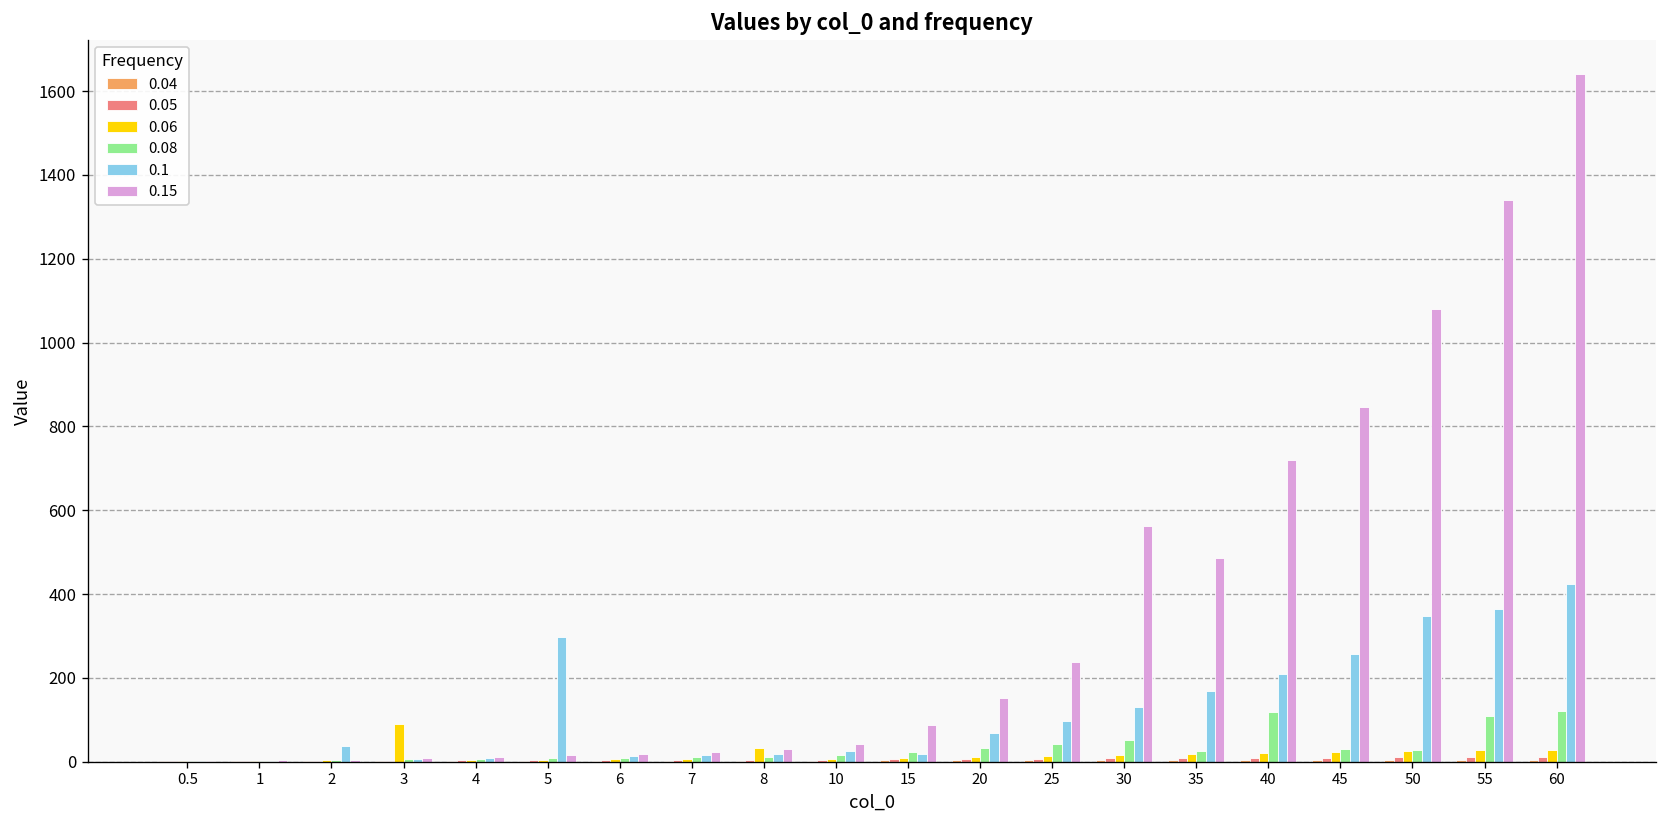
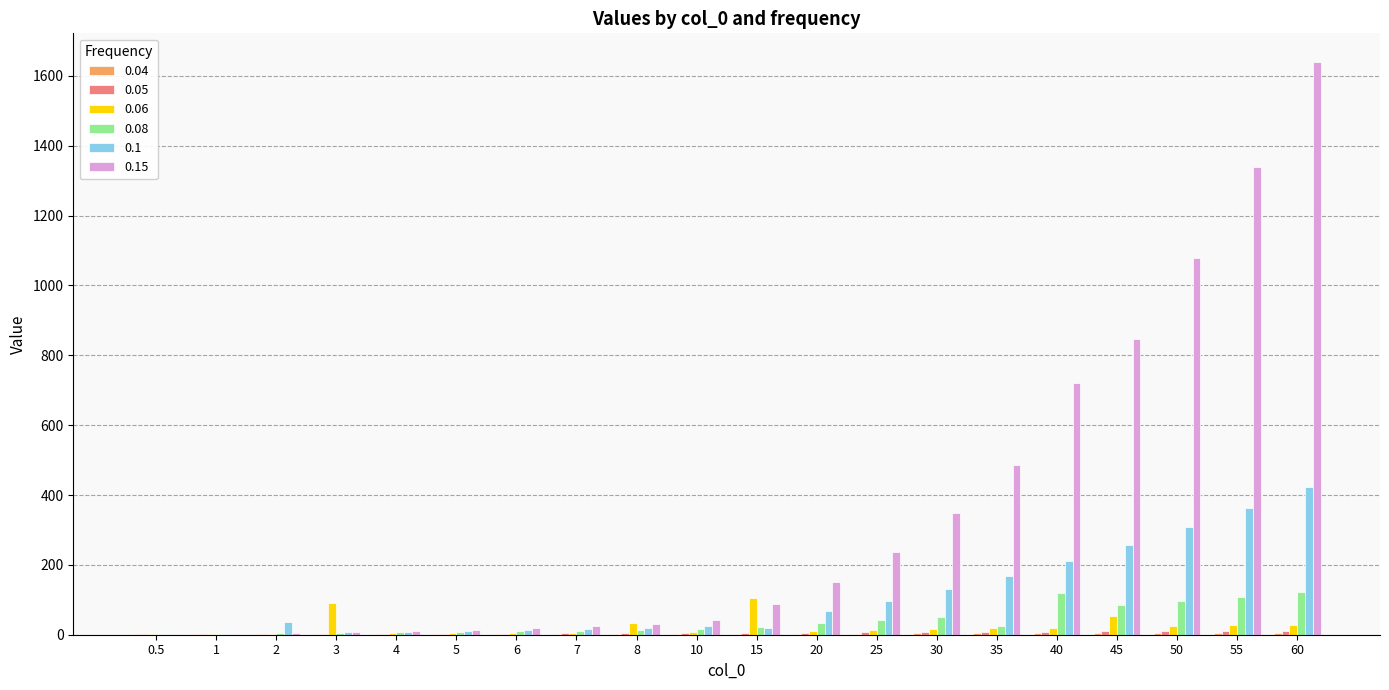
0.1, 5: 300 -> 10
0.06, 15: 10 -> 110
0.15, 30: 560 -> 350
0.06, 45: 20 -> 50
0.08, 45: 30 -> 80
0.08, 50: 30 -> 100
0.1, 50: 350 -> 310
